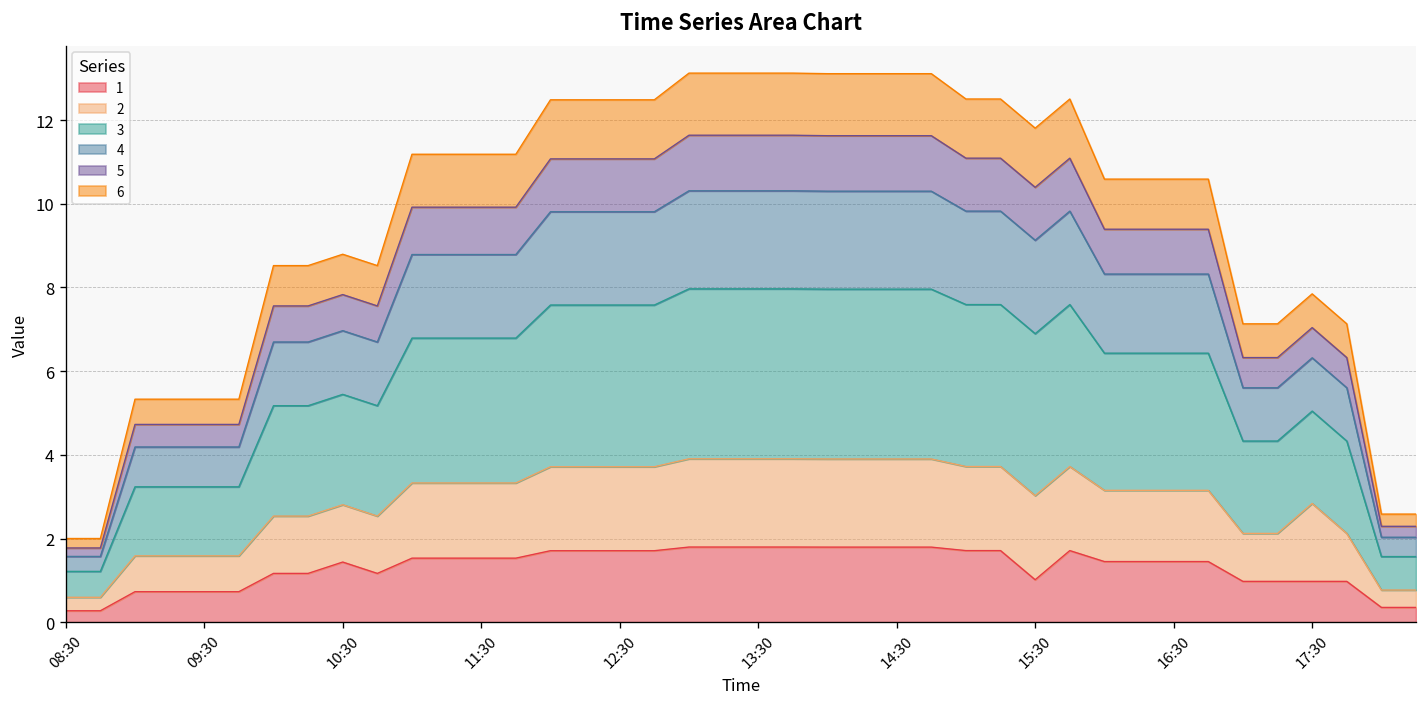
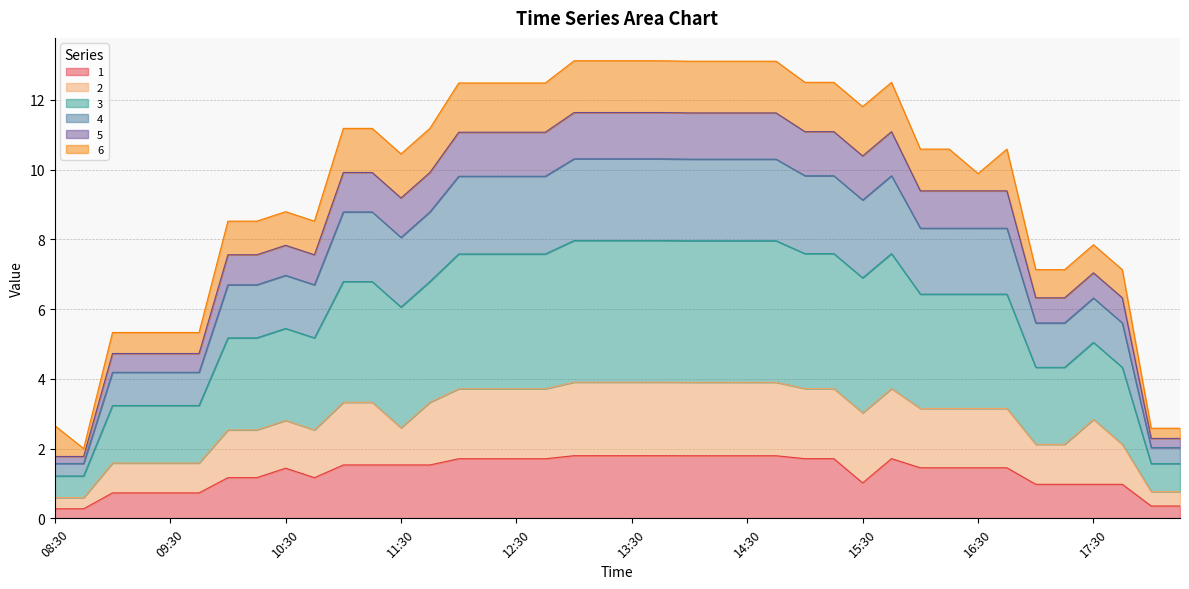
6, 08:30: 0.2 -> 0.9
2, 11:30: 1.8 -> 1.1
6, 16:30: 1.2 -> 0.5
